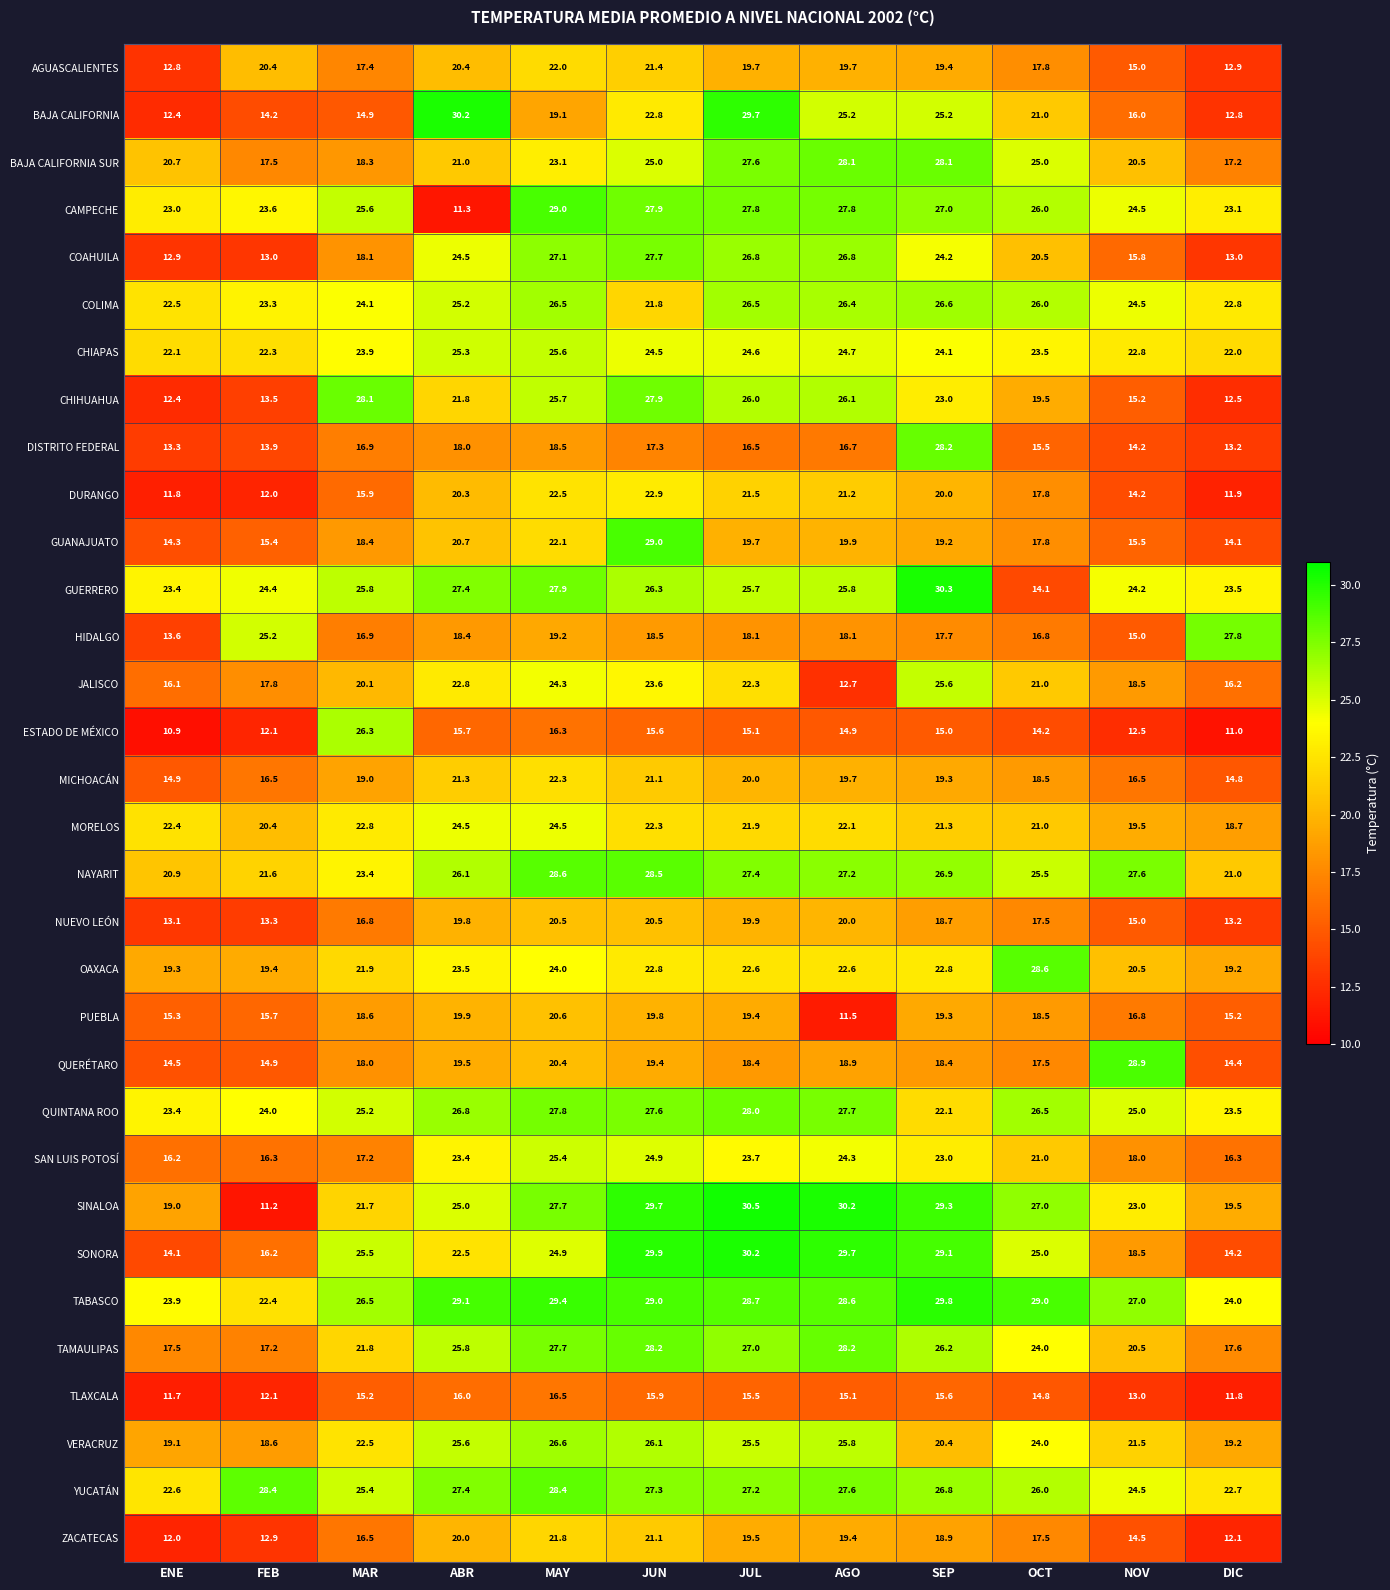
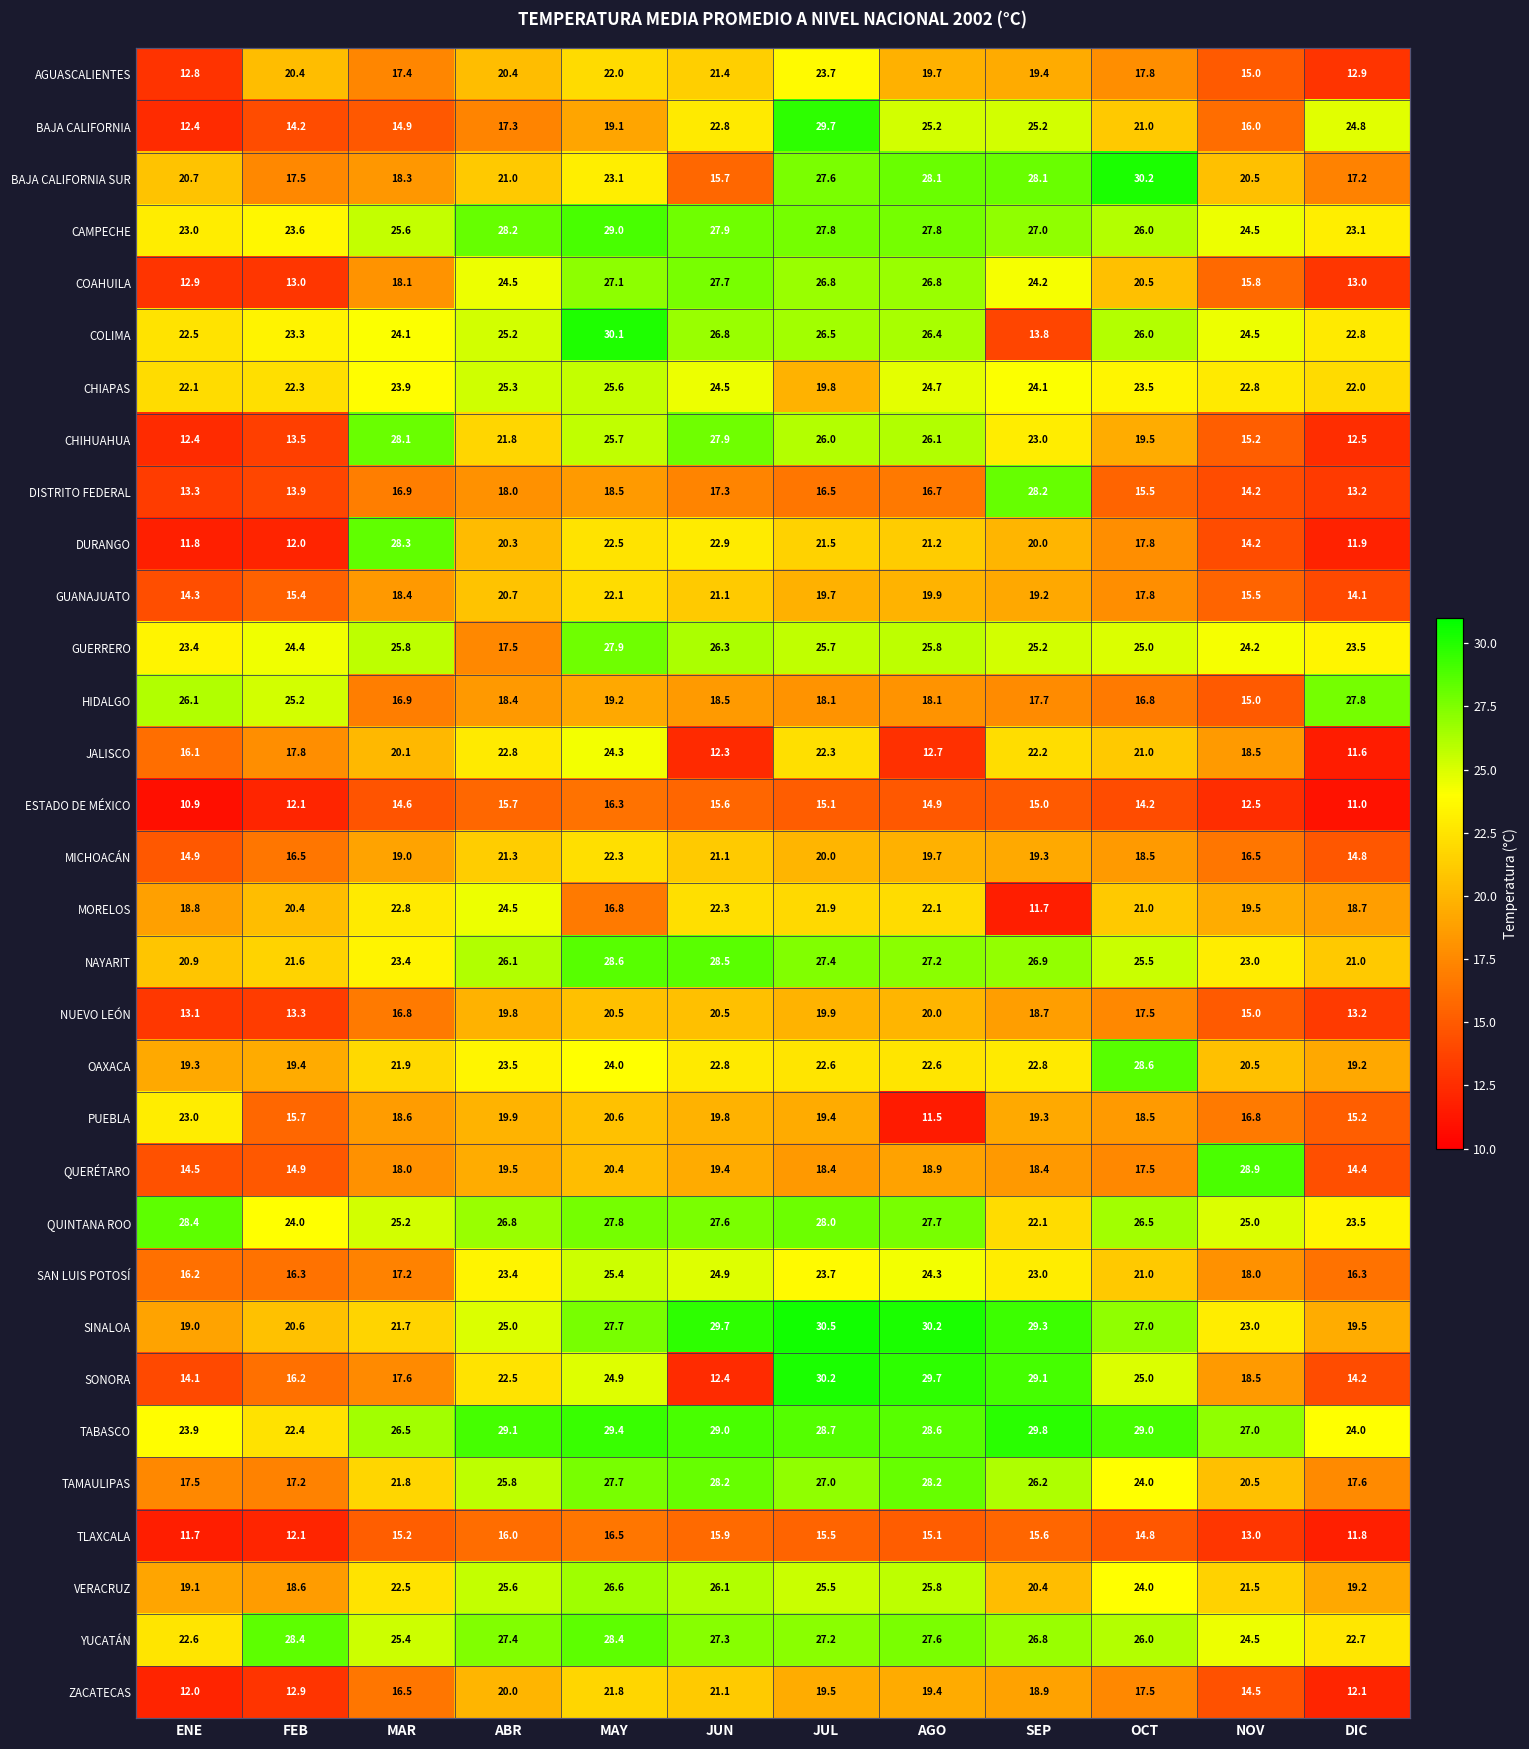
AGUASCALIENTES, JUL: 19.7 -> 23.7
BAJA CALIFORNIA, ABR: 30.2 -> 17.3
BAJA CALIFORNIA, DIC: 12.8 -> 24.8
BAJA CALIFORNIA SUR, JUN: 25.0 -> 15.7
BAJA CALIFORNIA SUR, OCT: 25.0 -> 30.2
CAMPECHE, ABR: 11.3 -> 28.2
COLIMA, MAY: 26.5 -> 30.1
COLIMA, JUN: 21.8 -> 26.8
COLIMA, SEP: 26.6 -> 13.8
CHIAPAS, JUL: 24.6 -> 19.8
DURANGO, MAR: 15.9 -> 28.3
GUANAJUATO, JUN: 29.0 -> 21.1
GUERRERO, ABR: 27.4 -> 17.5
GUERRERO, SEP: 30.3 -> 25.2
GUERRERO, OCT: 14.1 -> 25.0
HIDALGO, ENE: 13.6 -> 26.1
JALISCO, JUN: 23.6 -> 12.3
JALISCO, SEP: 25.6 -> 22.2
JALISCO, DIC: 16.2 -> 11.6
ESTADO DE MÉXICO, MAR: 26.3 -> 14.6
MORELOS, ENE: 22.4 -> 18.8
MORELOS, MAY: 24.5 -> 16.8
MORELOS, SEP: 21.3 -> 11.7
NAYARIT, NOV: 27.6 -> 23.0
PUEBLA, ENE: 15.3 -> 23.0
QUINTANA ROO, ENE: 23.4 -> 28.4
SINALOA, FEB: 11.2 -> 20.6
SONORA, MAR: 25.5 -> 17.6
SONORA, JUN: 29.9 -> 12.4
